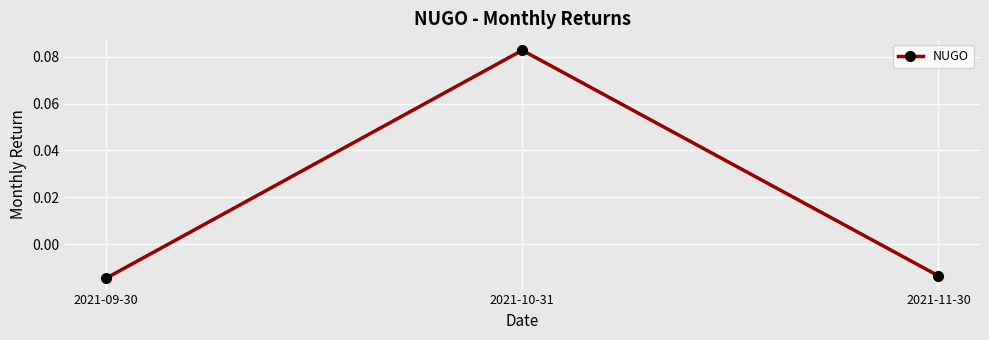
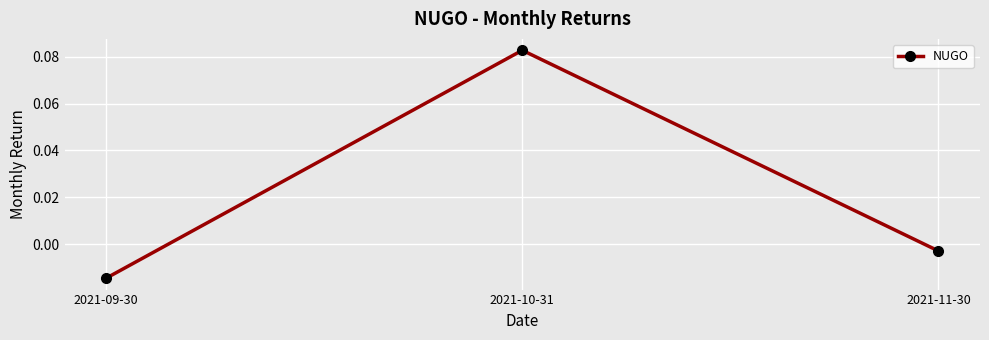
2021-11-30: -0.013 -> -0.003
